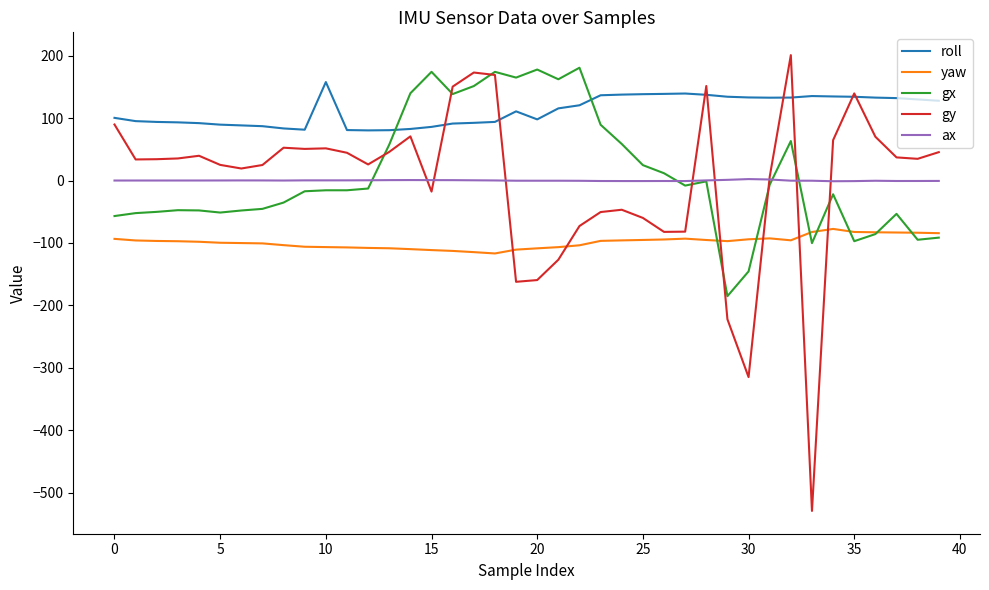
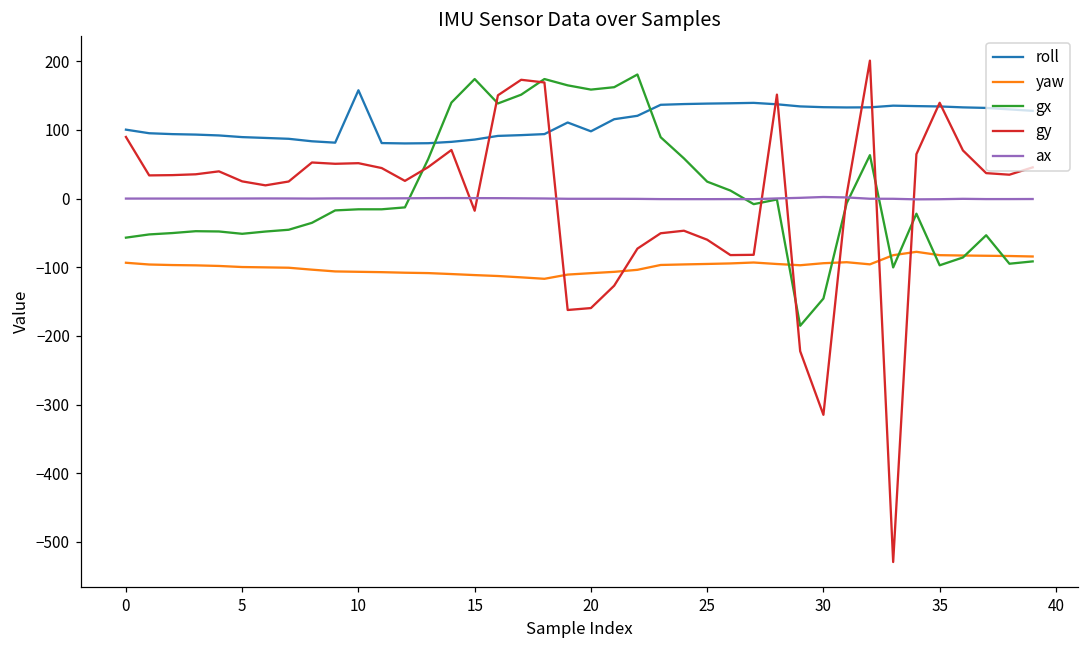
gx, 20: 180 -> 160
